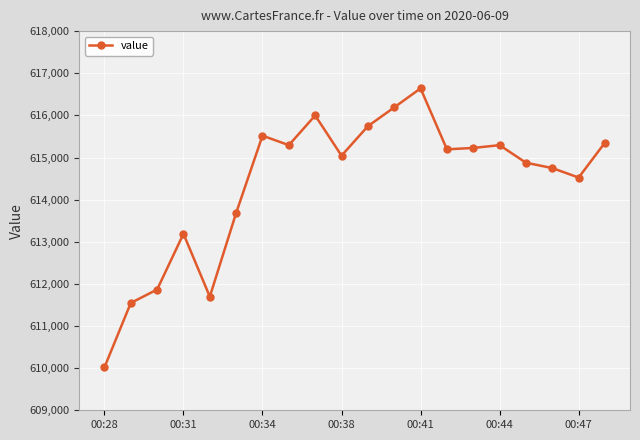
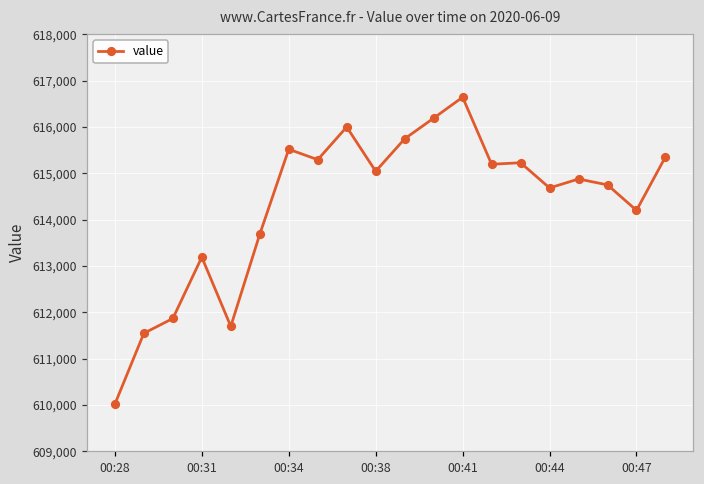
00:44: 615,300 -> 614,700
00:47: 614,500 -> 614,200
